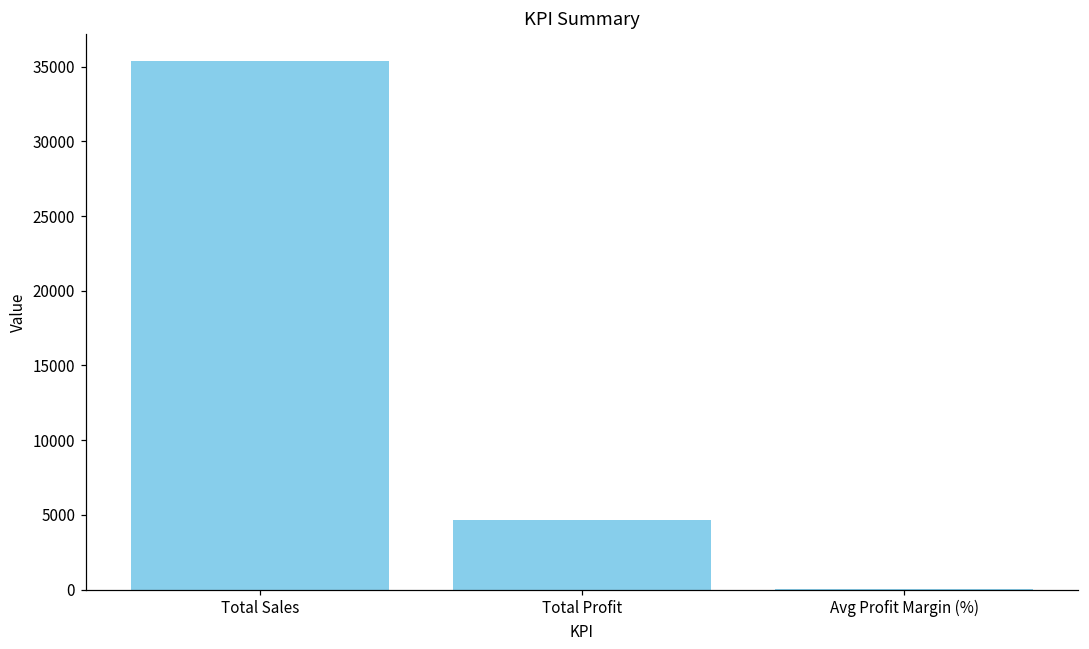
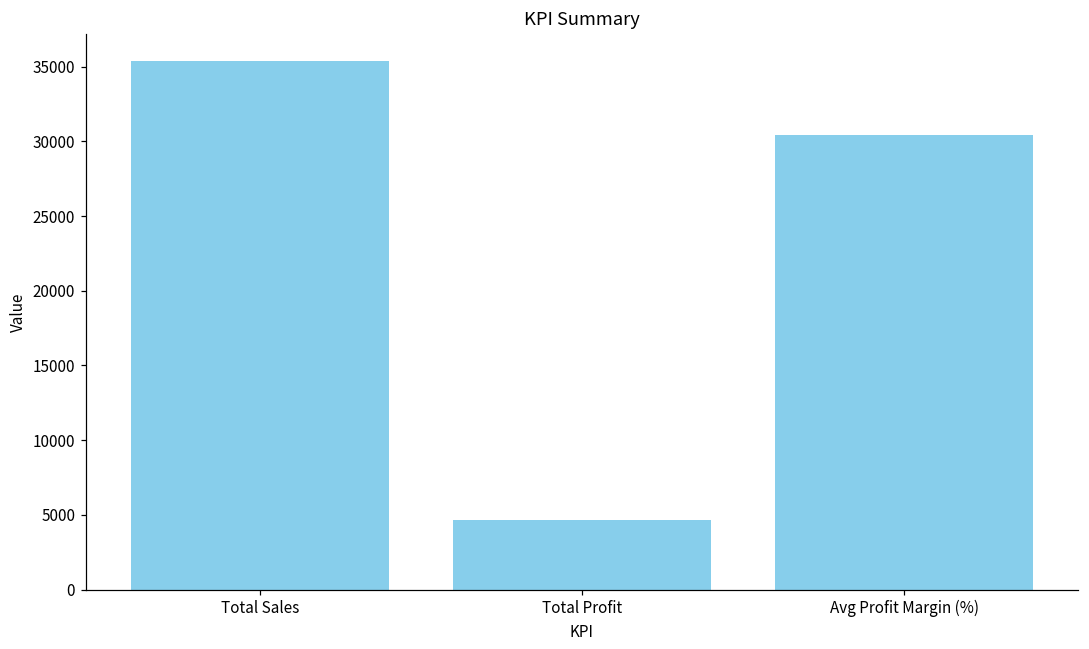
Avg Profit Margin (%): 0 -> 30400
